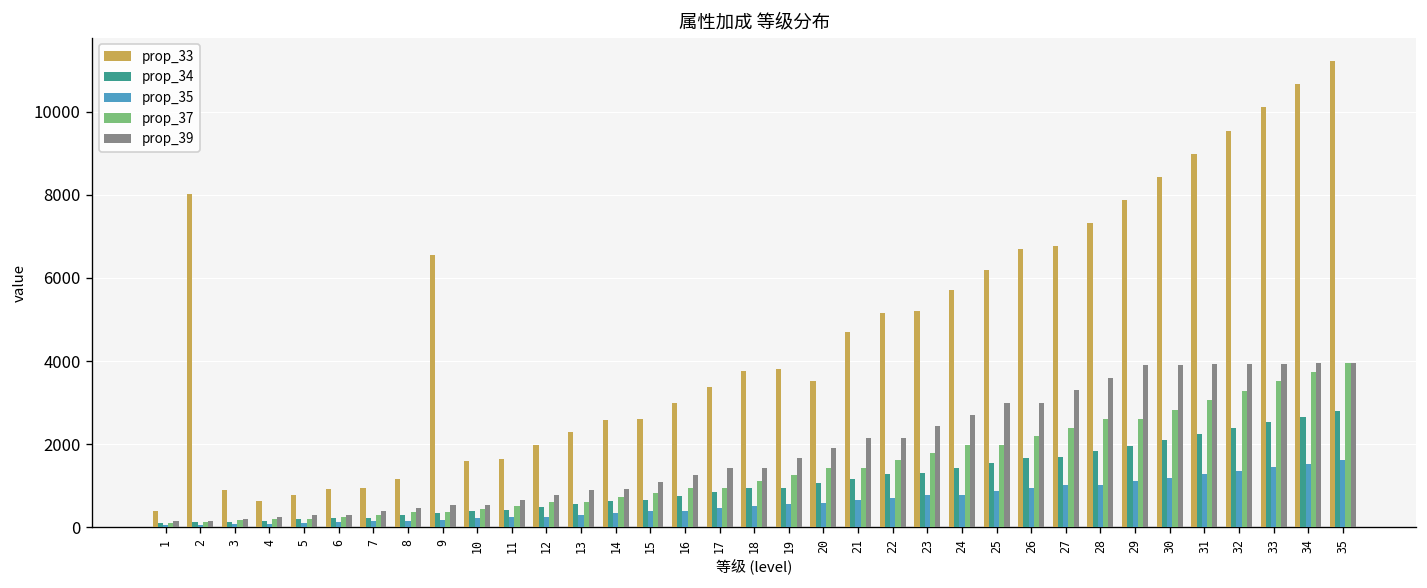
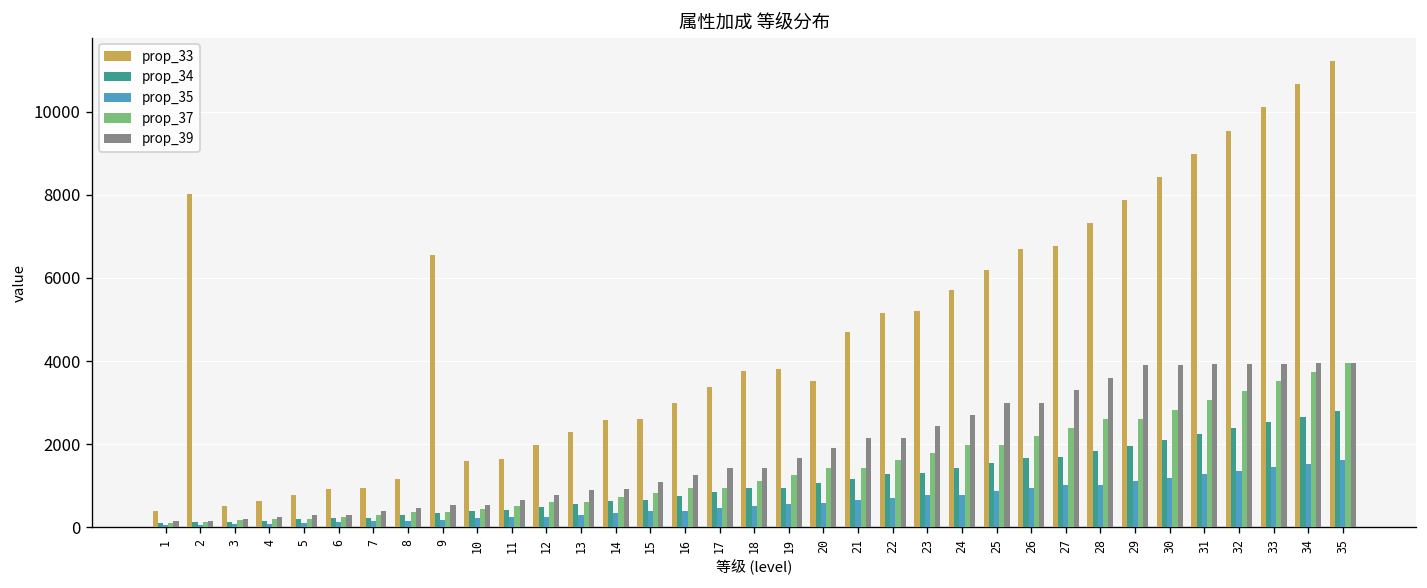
prop_33, 3: 900 -> 500
